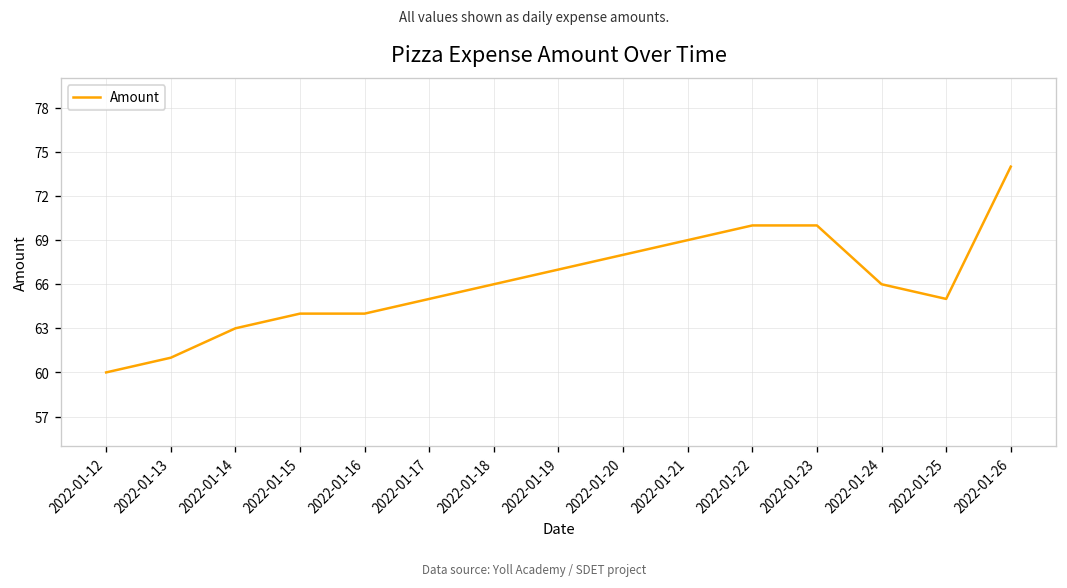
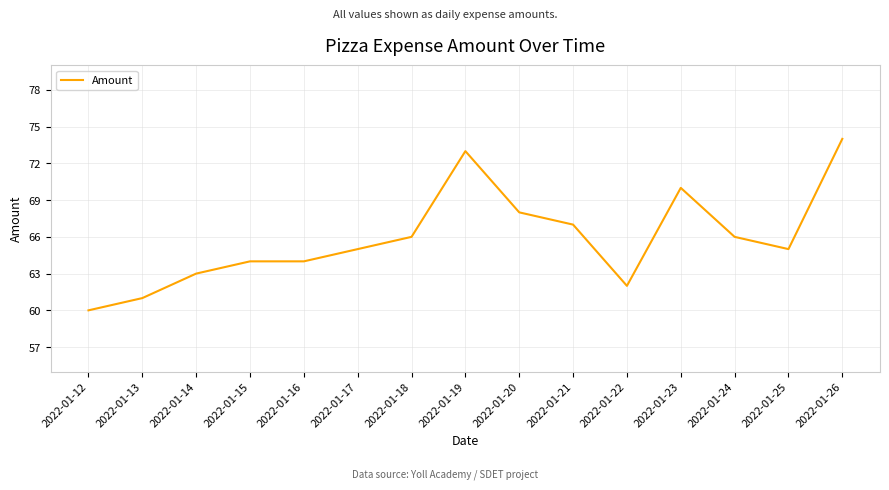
2022-01-19: 67 -> 73
2022-01-21: 69 -> 67
2022-01-22: 70 -> 62
